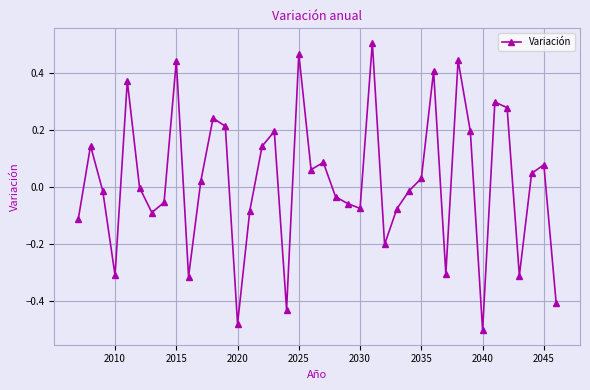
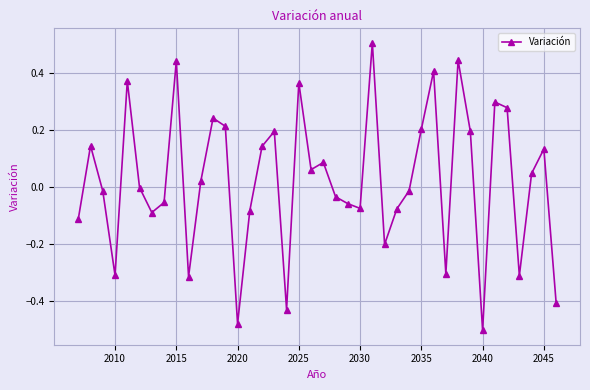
2025: 0.47 -> 0.37
2035: 0.03 -> 0.20
2045: 0.08 -> 0.13
